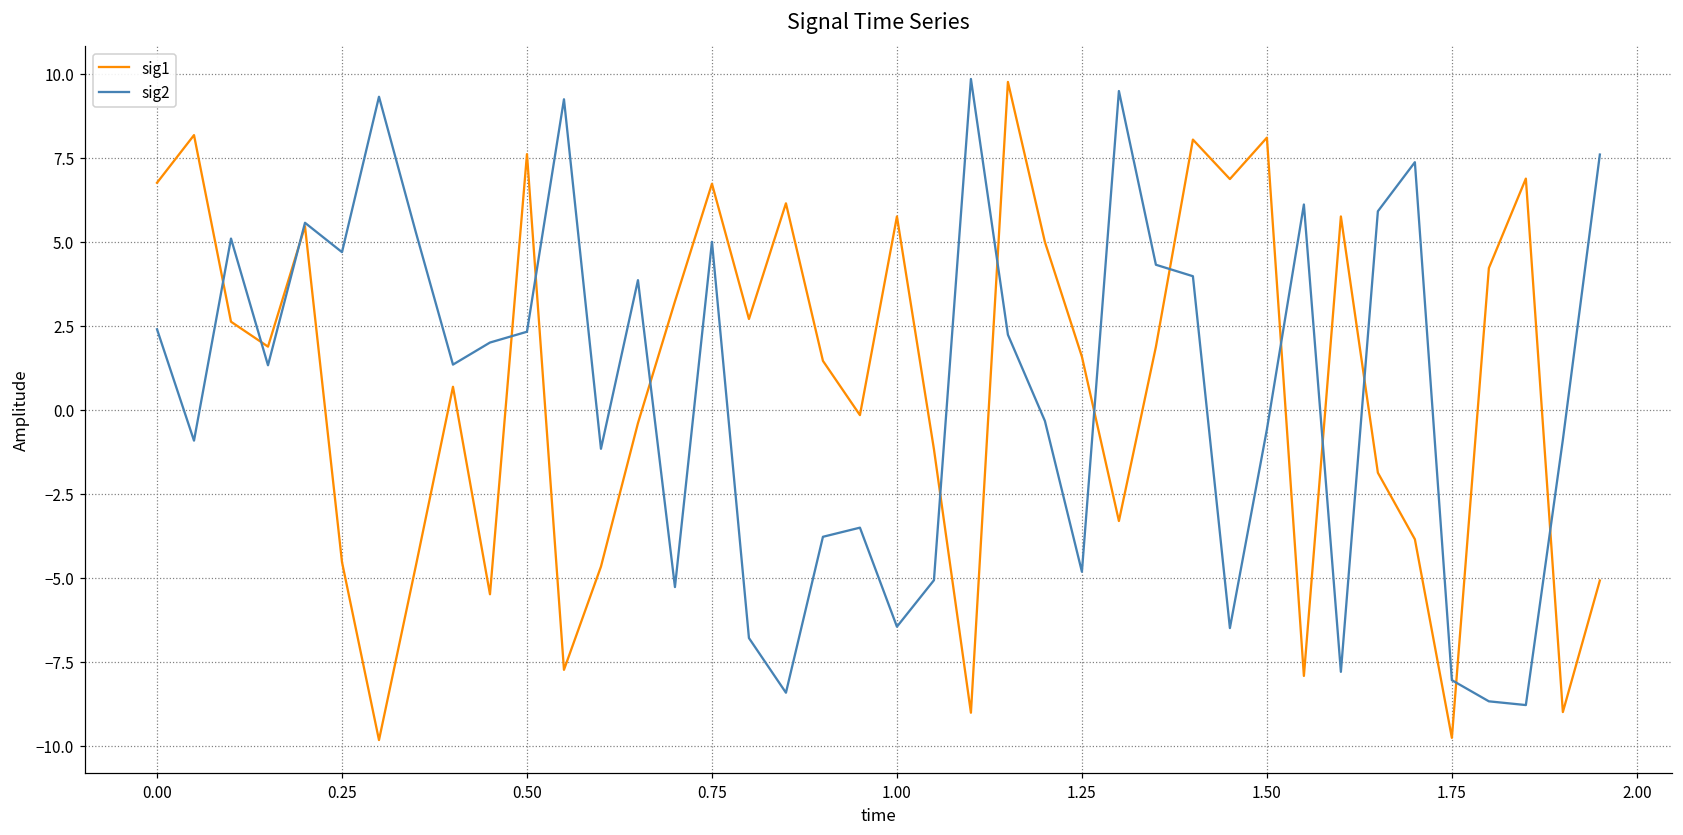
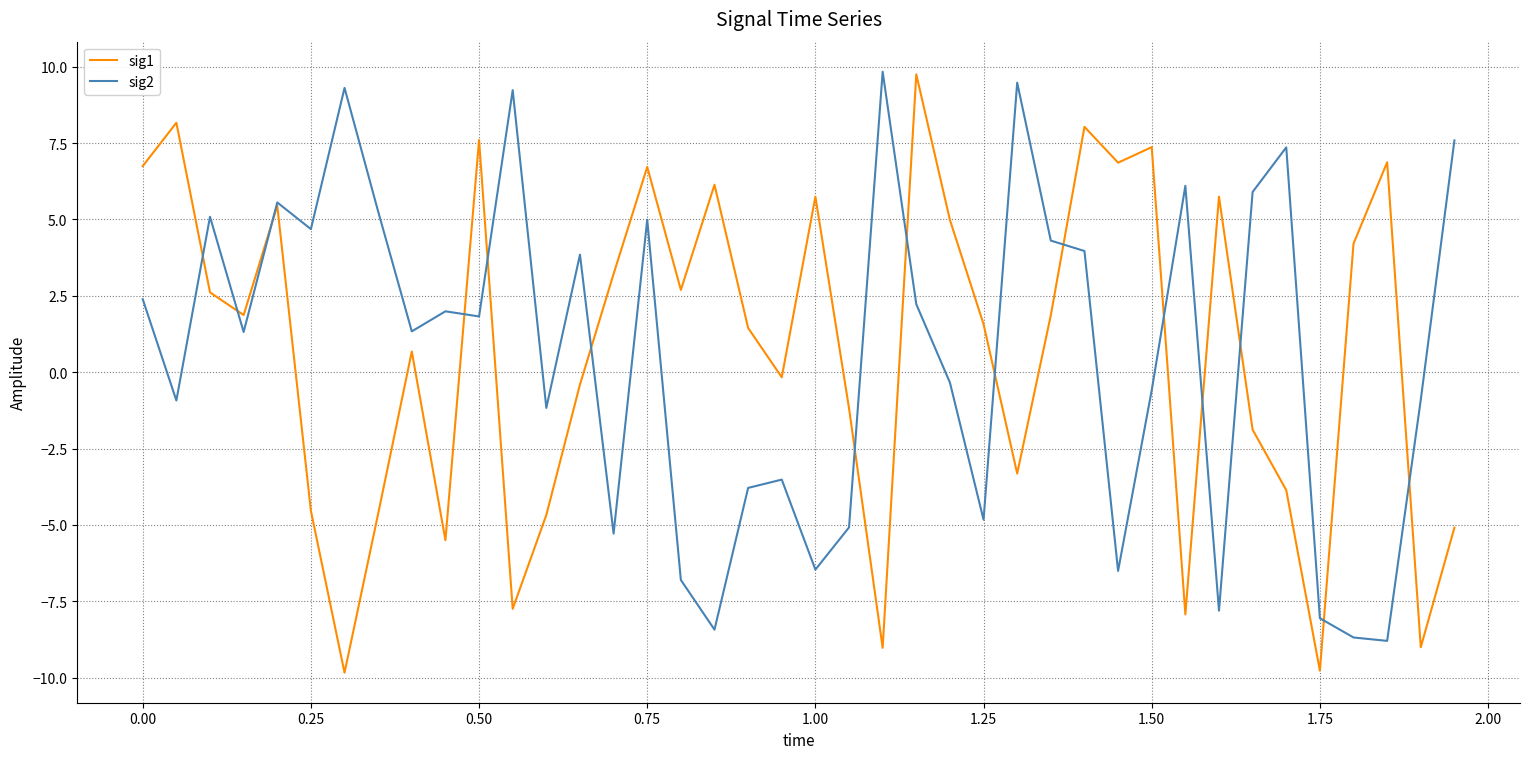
sig2, 0.50: 2.3 -> 1.8
sig1, 1.50: 8.1 -> 7.4
